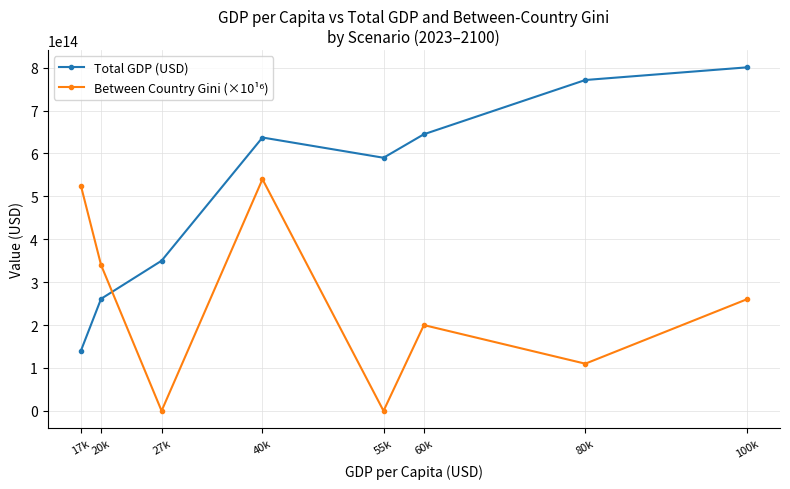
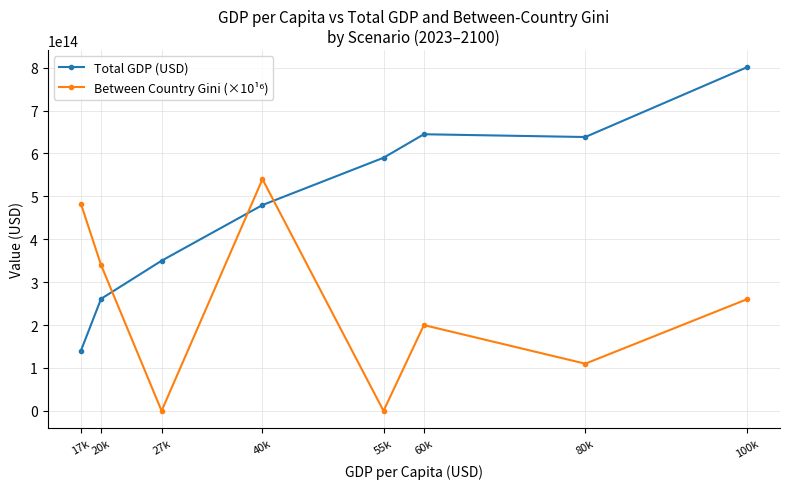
Between Country Gini (×10¹⁶), 17k: 530000000000000 -> 480000000000000
Total GDP (USD), 40k: 640000000000000 -> 480000000000000
Total GDP (USD), 80k: 770000000000000 -> 640000000000000
